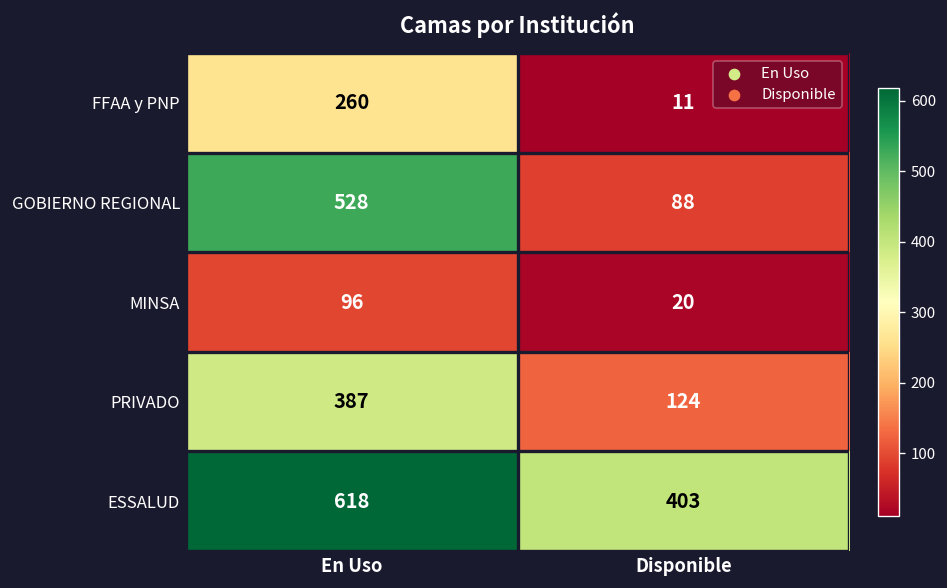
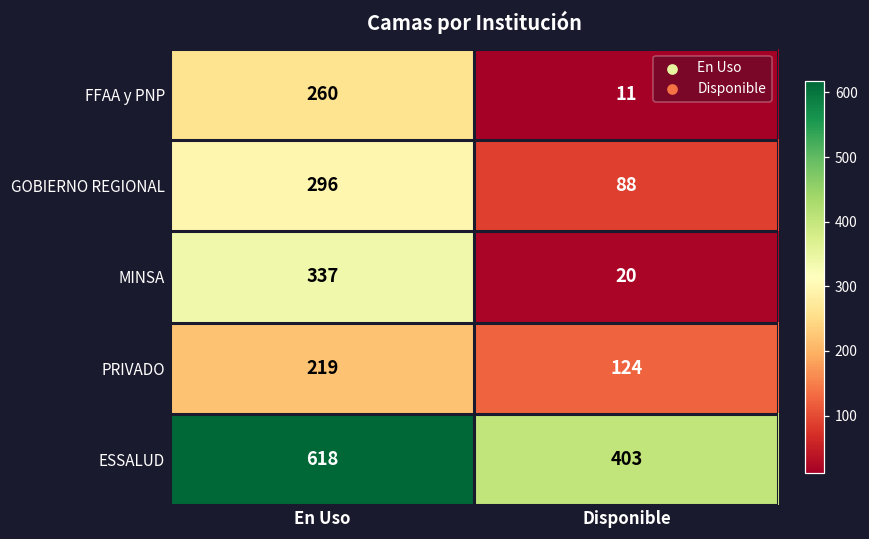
GOBIERNO REGIONAL, En Uso: 528 -> 296
MINSA, En Uso: 96 -> 337
PRIVADO, En Uso: 387 -> 219
